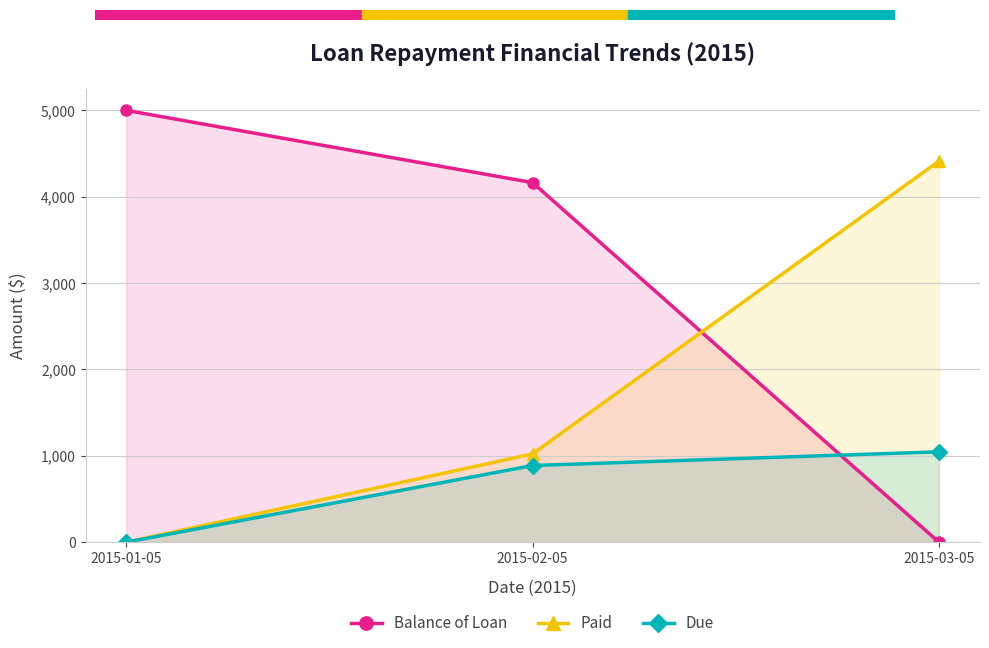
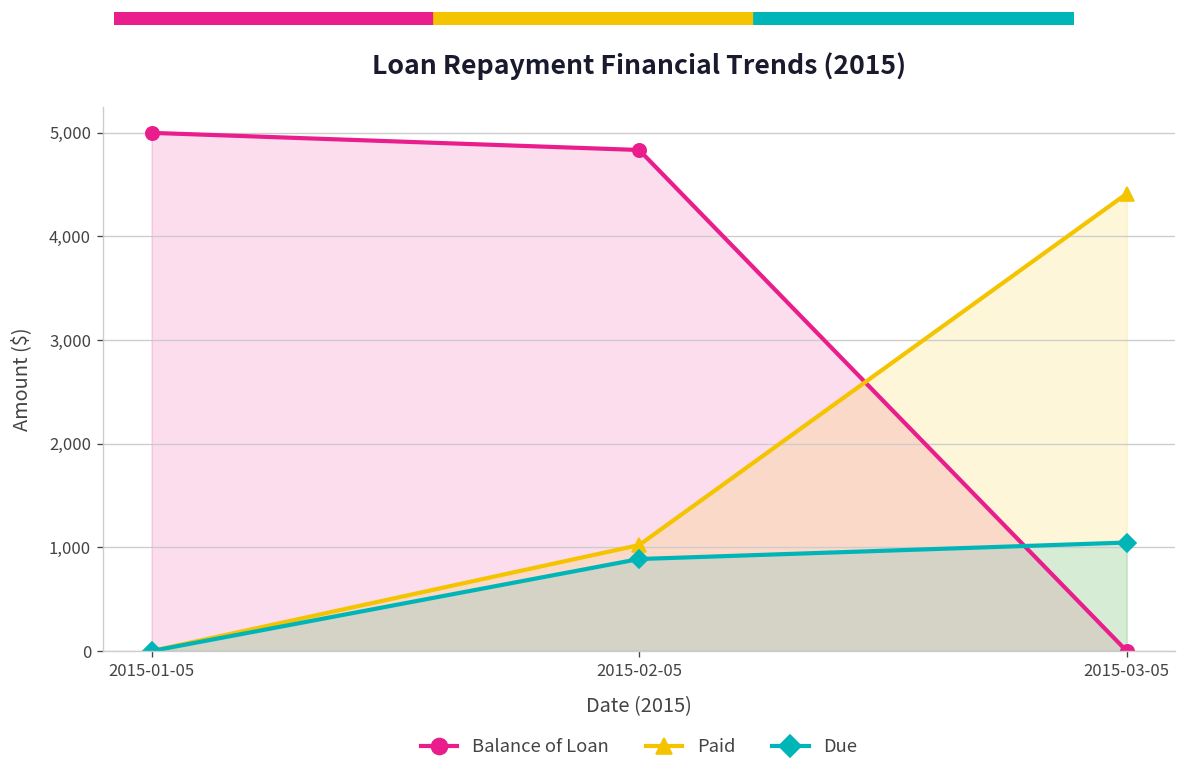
Balance of Loan, 2015-02-05: 4,200 -> 4,800
